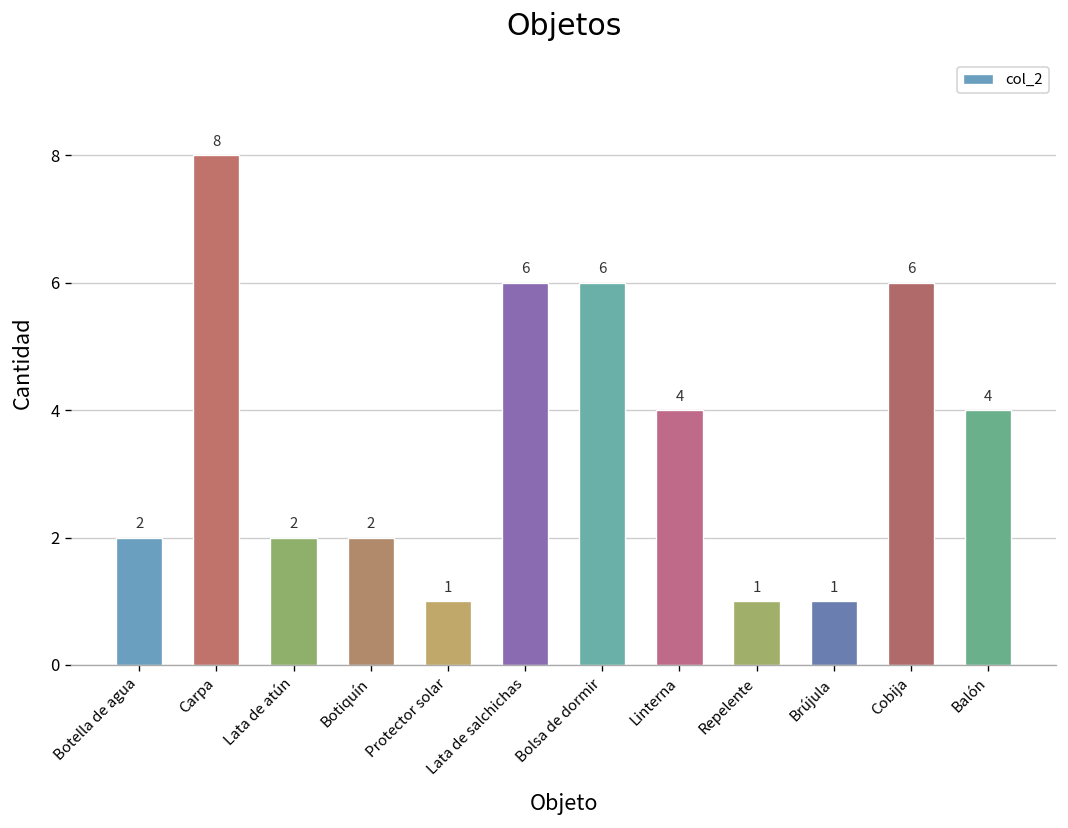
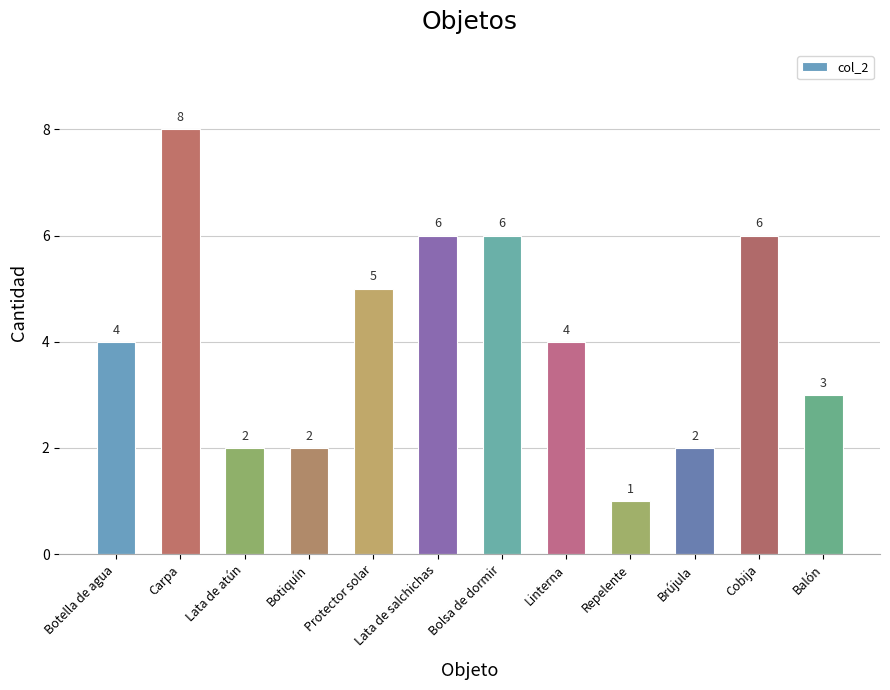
Botella de agua: 2 -> 4
Protector solar: 1 -> 5
Brújula: 1 -> 2
Balón: 4 -> 3
